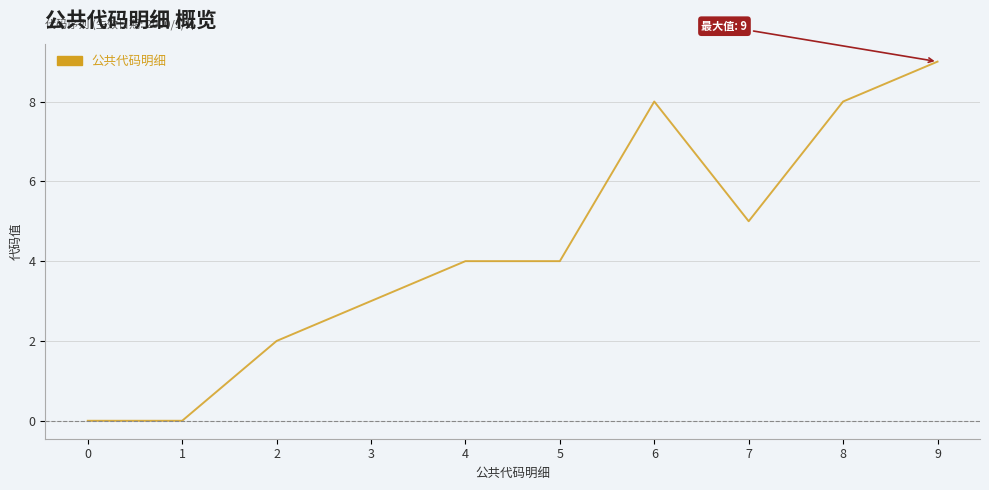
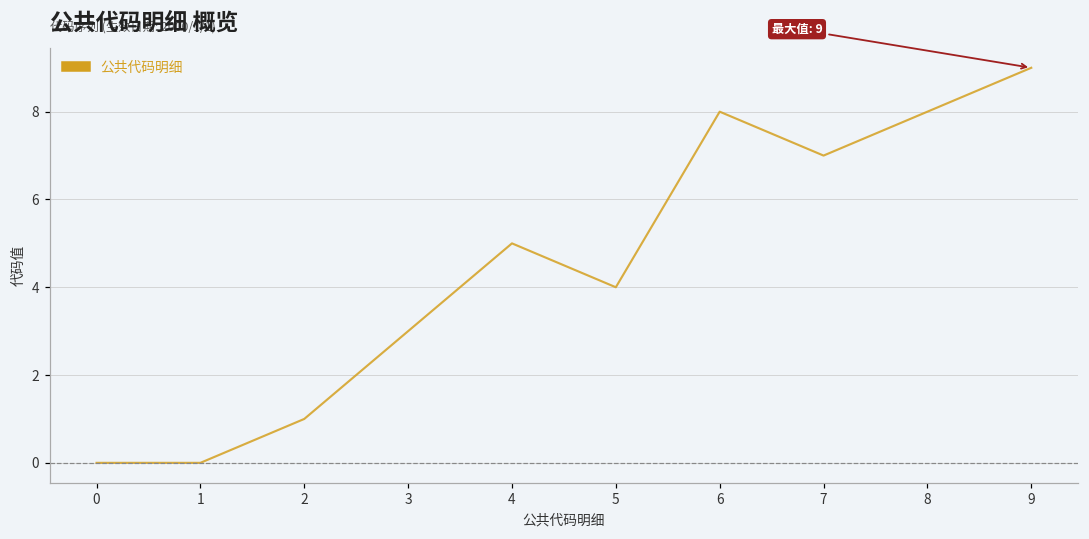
2: 2 -> 1
4: 4 -> 5
7: 5 -> 7
